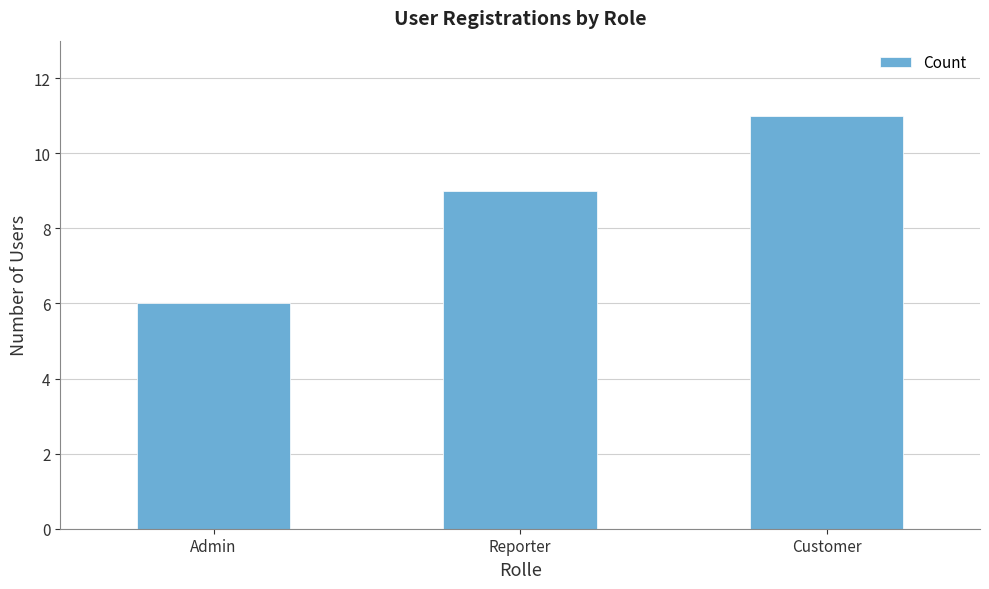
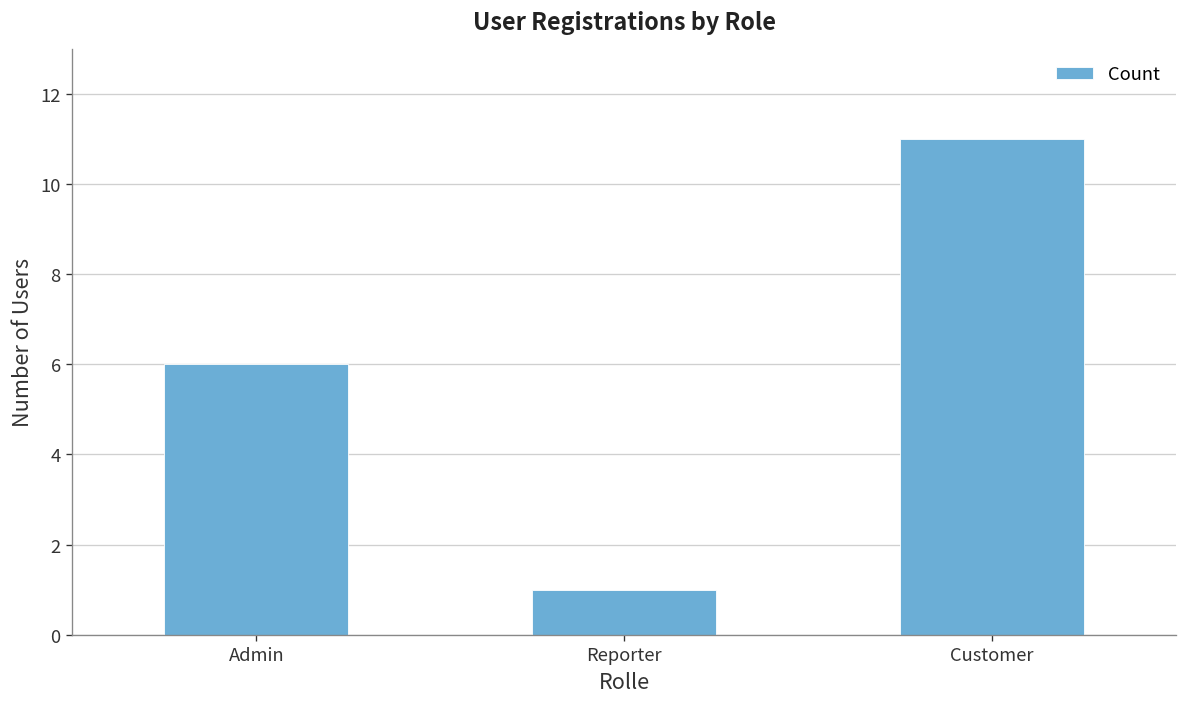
Reporter: 9 -> 1
